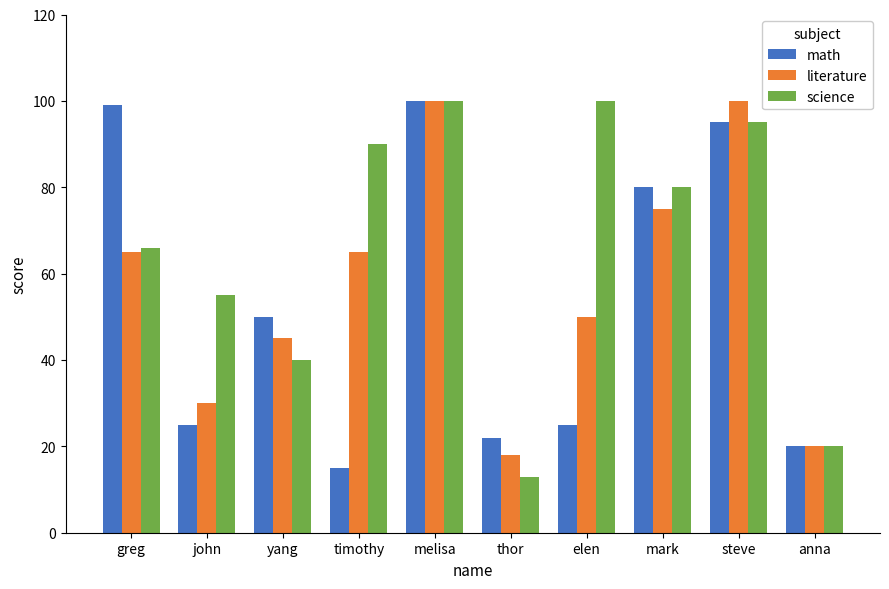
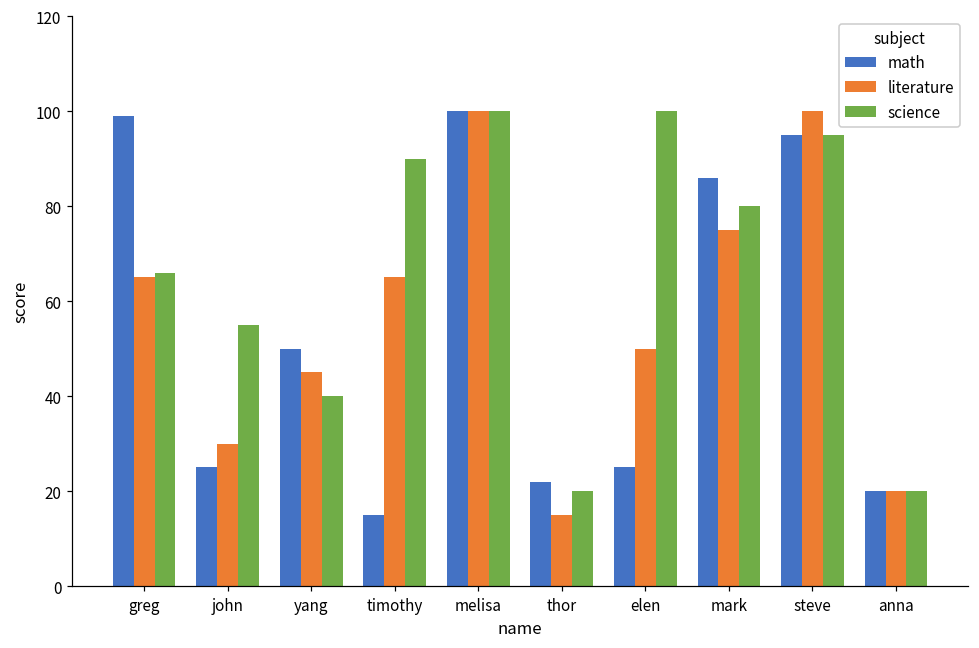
literature, thor: 18 -> 15
science, thor: 13 -> 20
math, mark: 80 -> 86
